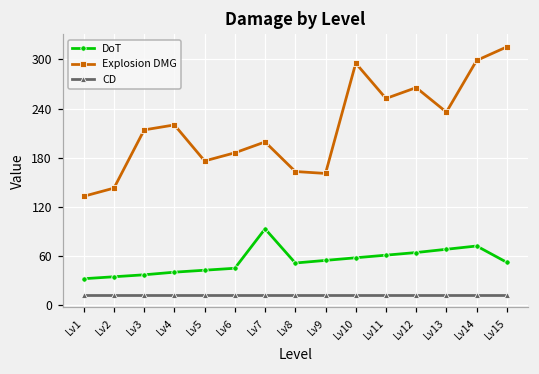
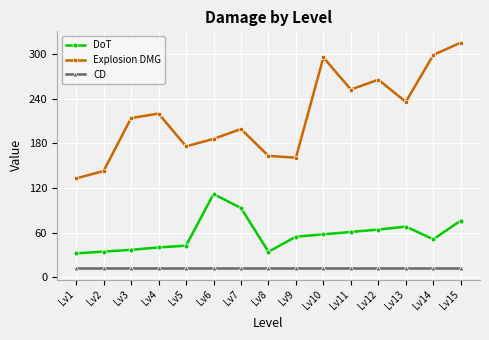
DoT, Lv6: 40 -> 110
DoT, Lv8: 50 -> 30
DoT, Lv14: 70 -> 50
DoT, Lv15: 50 -> 80
